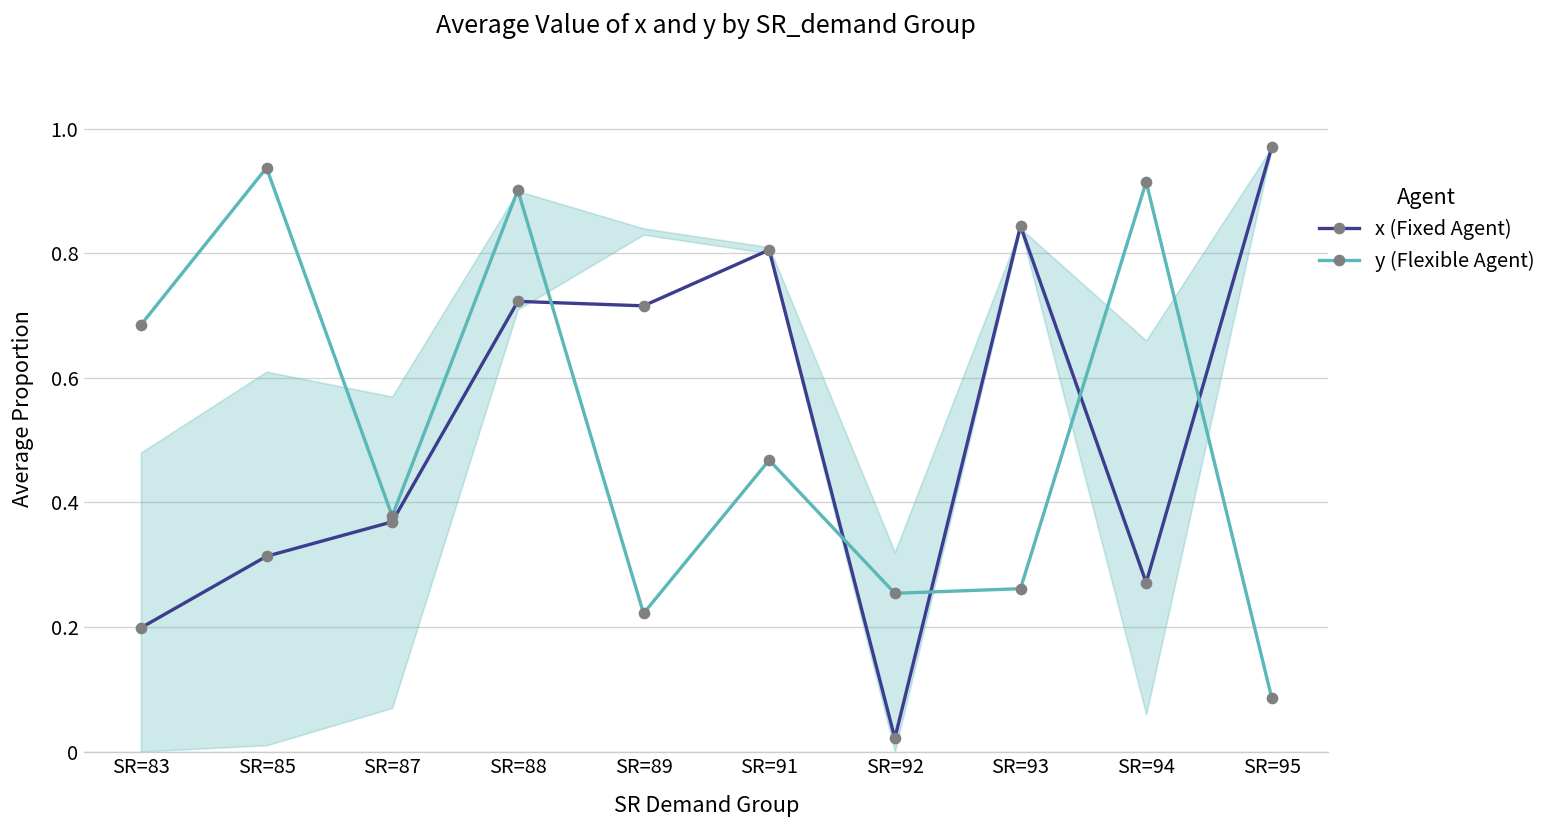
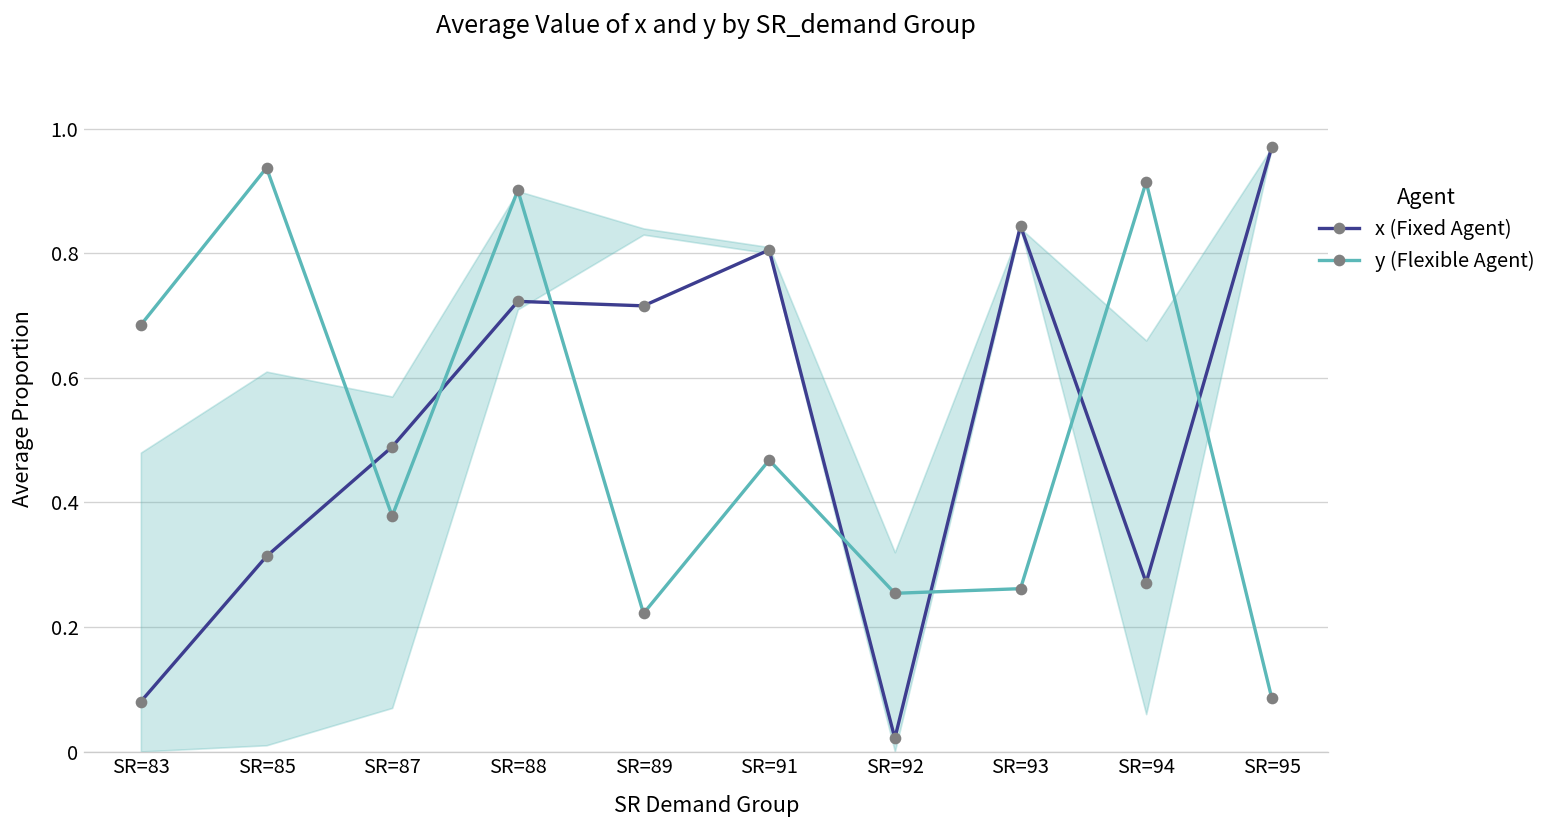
x (Fixed Agent), SR=83: 0.20 -> 0.08
x (Fixed Agent), SR=87: 0.37 -> 0.49
